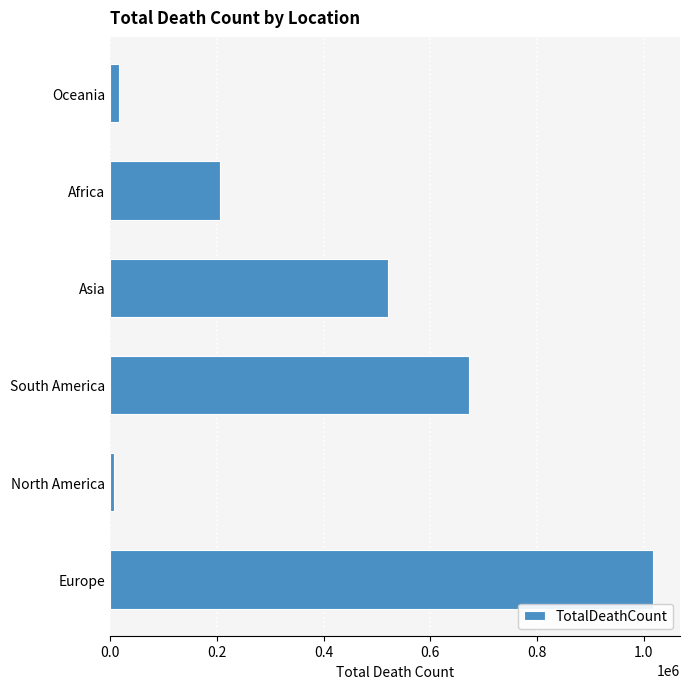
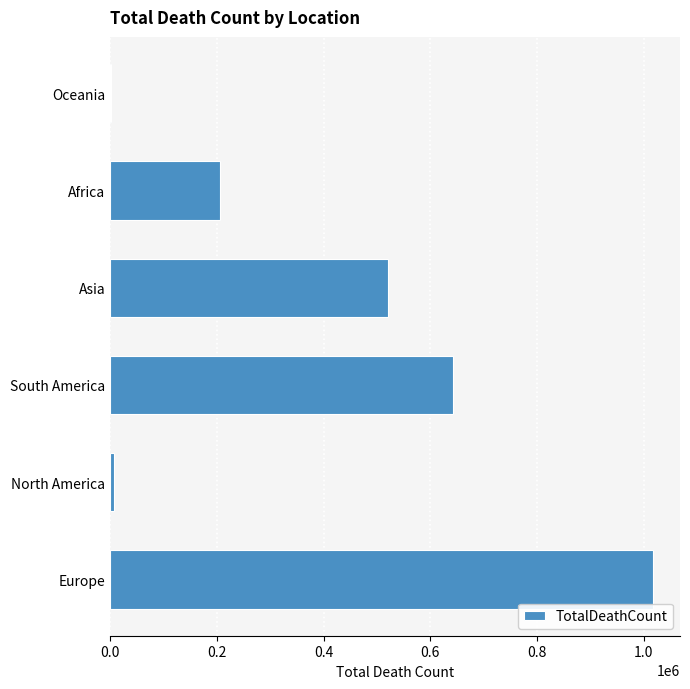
Oceania: 20000 -> 0
South America: 670000 -> 640000
